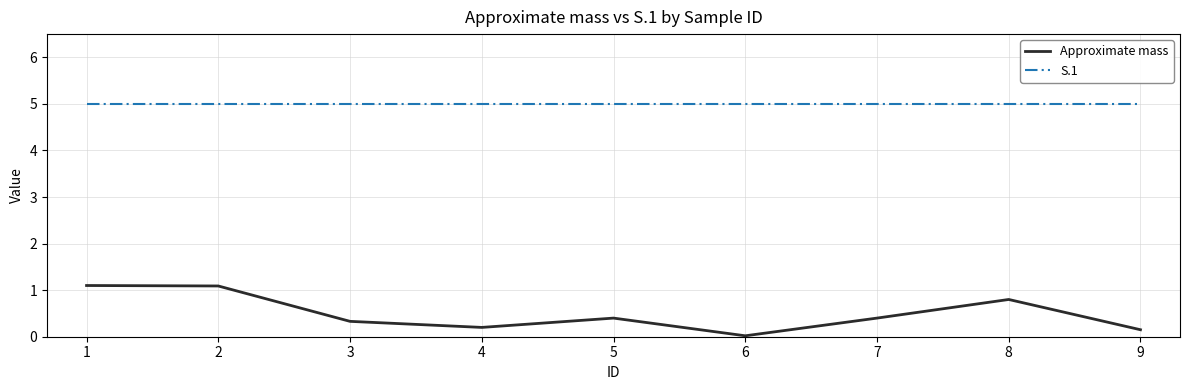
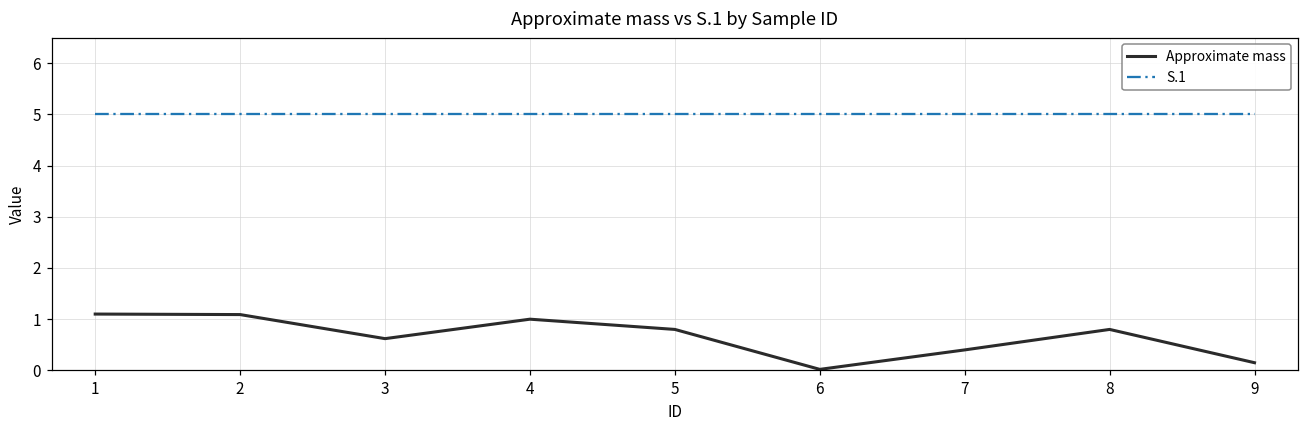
Approximate mass, 3: 0.3 -> 0.6
Approximate mass, 4: 0.2 -> 1.0
Approximate mass, 5: 0.4 -> 0.8
